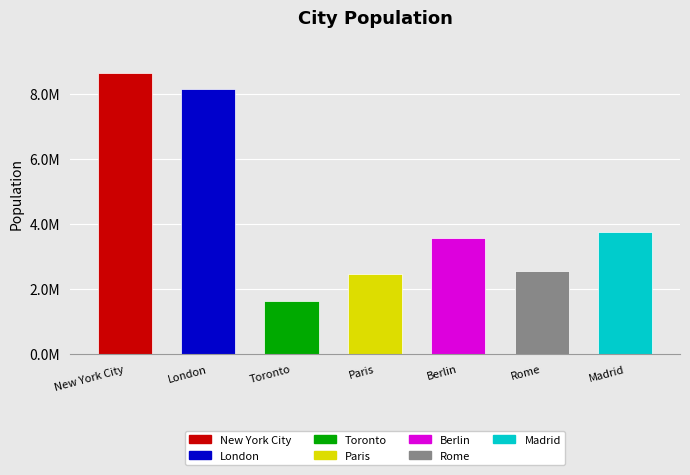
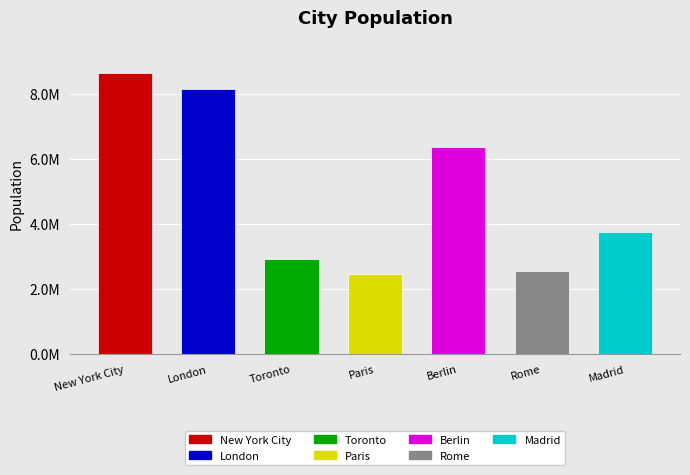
Toronto: 1600000 -> 2900000
Berlin: 3600000 -> 6400000
